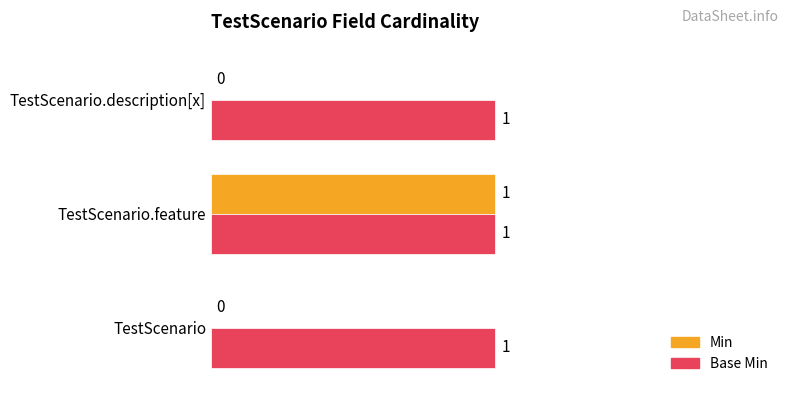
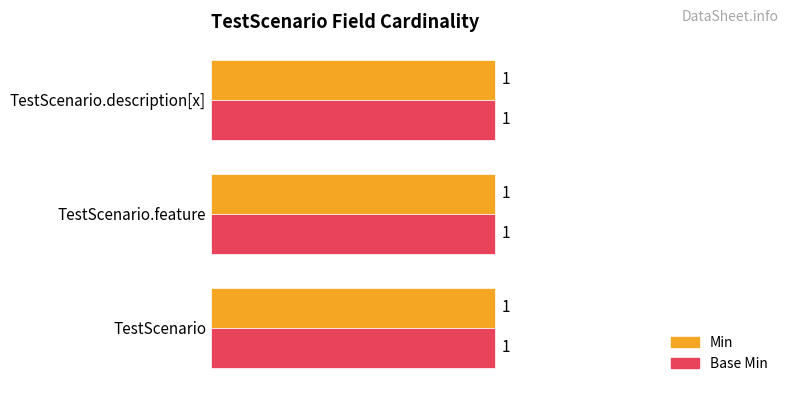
Min, TestScenario.description[x]: 0 -> 1
Min, TestScenario: 0 -> 1
